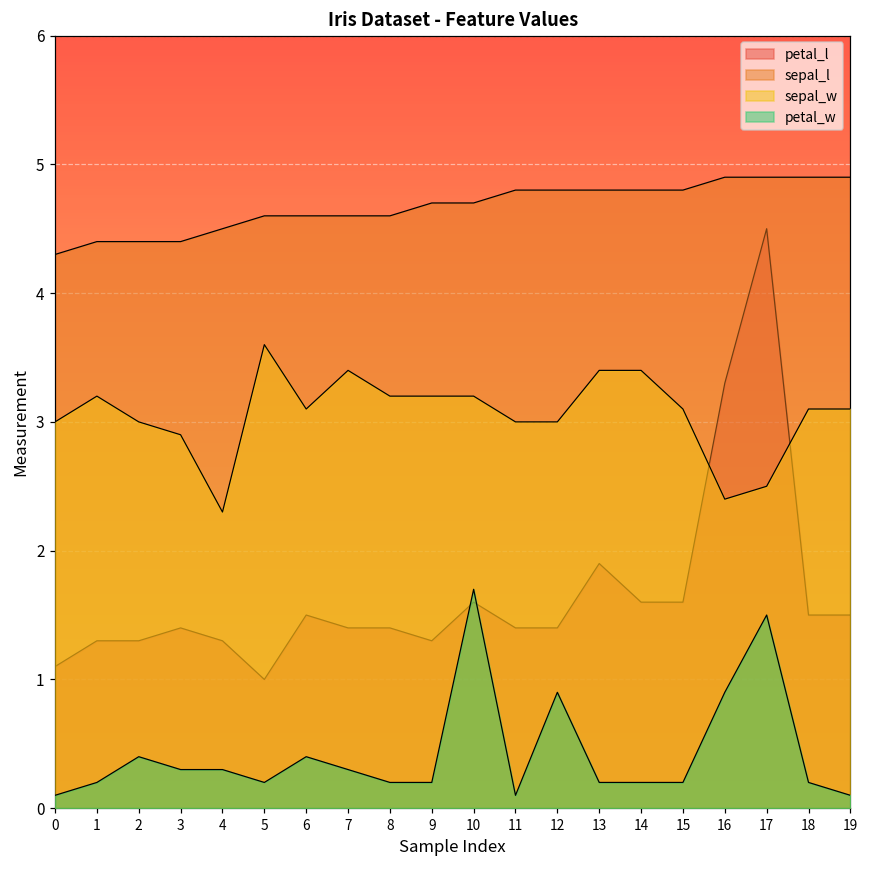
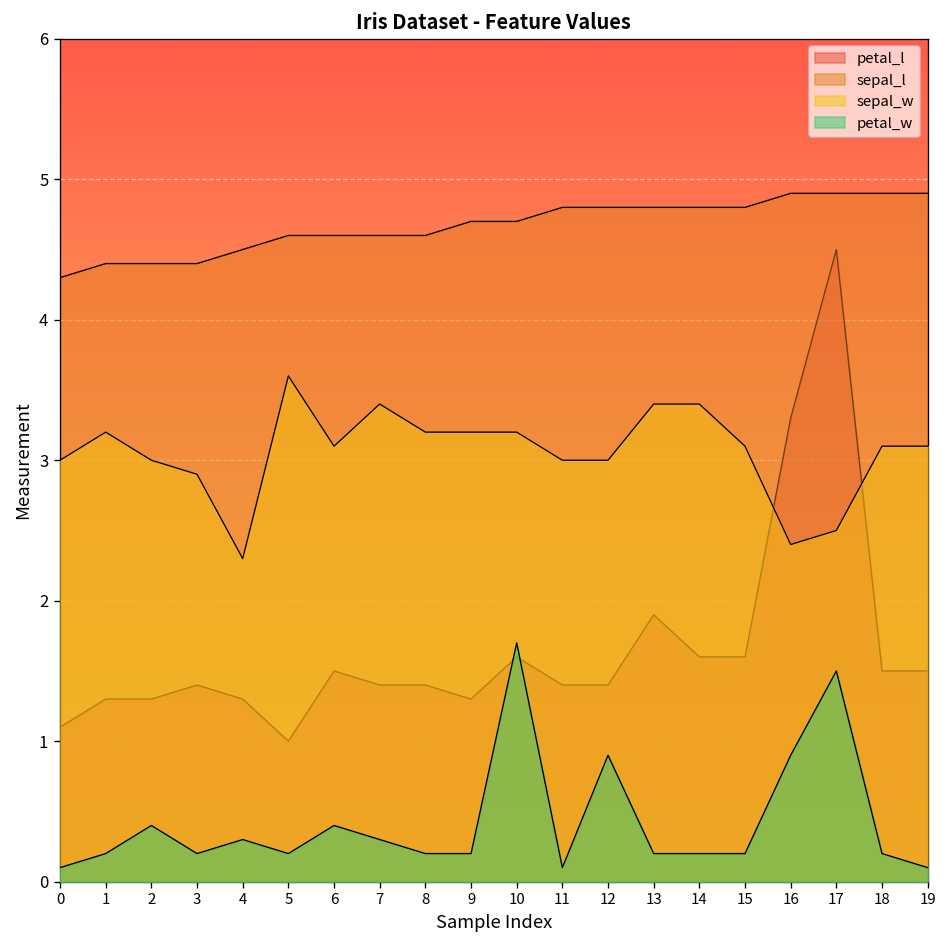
petal_w, 3: 0.3 -> 0.2
